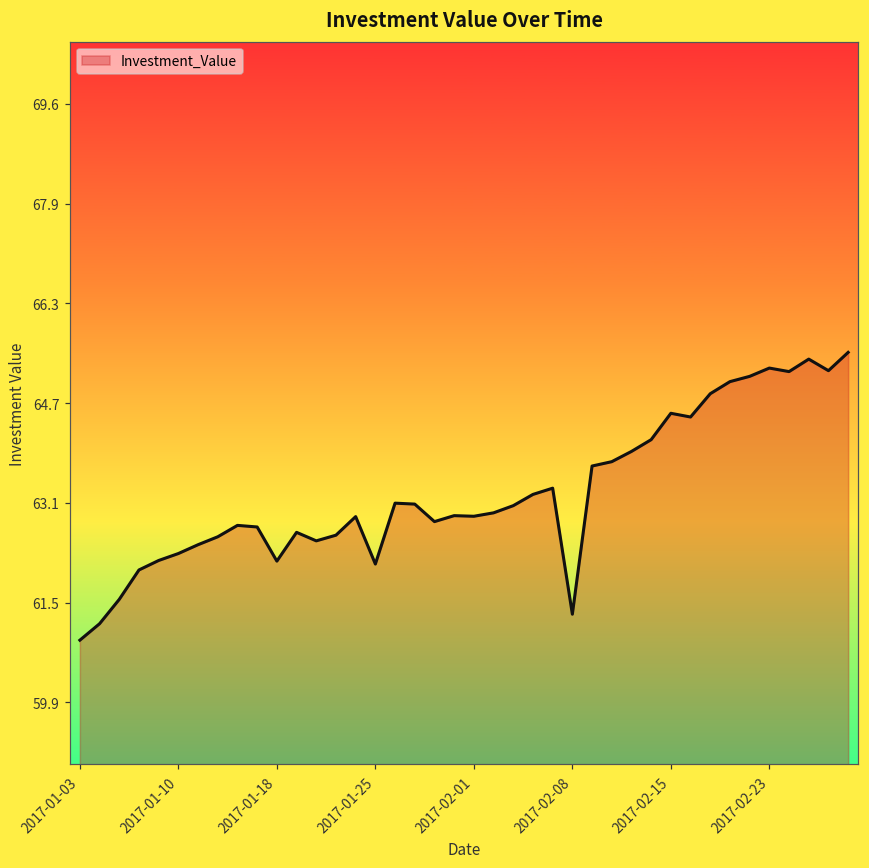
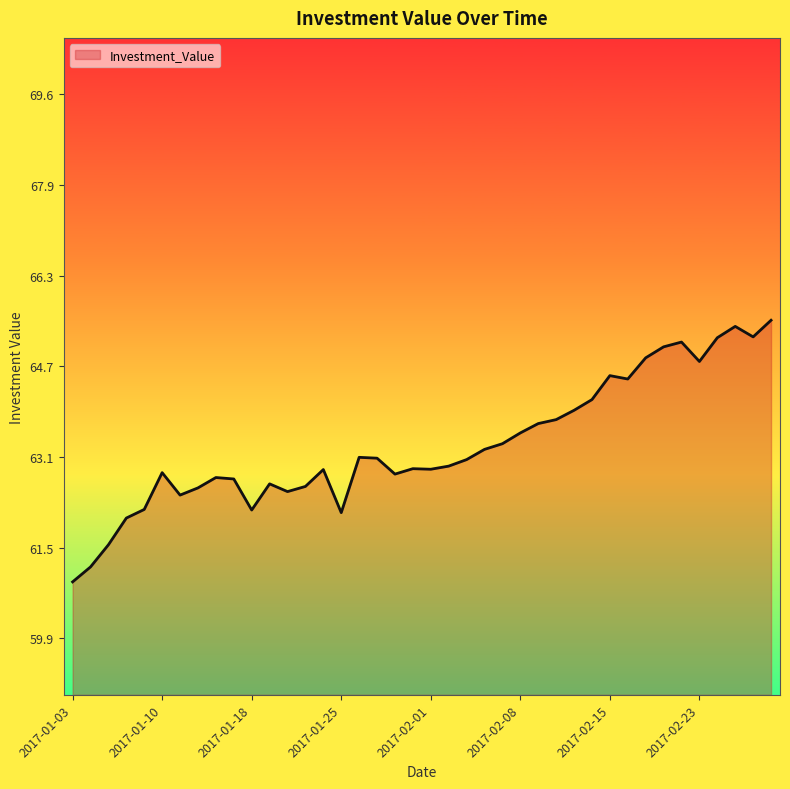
2017-01-10: 62.3 -> 62.9
2017-02-08: 61.3 -> 63.6
2017-02-23: 65.3 -> 64.8
